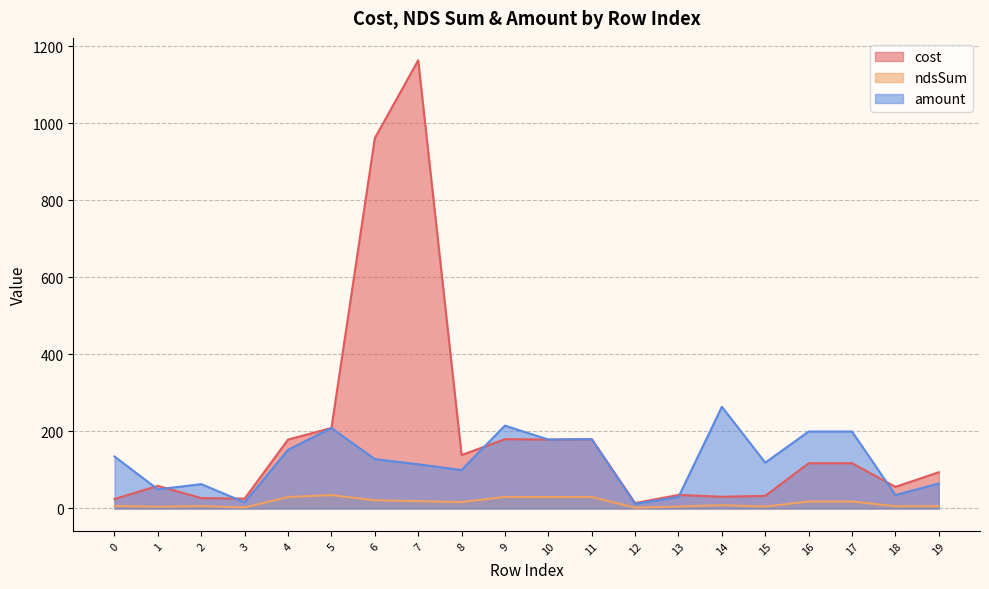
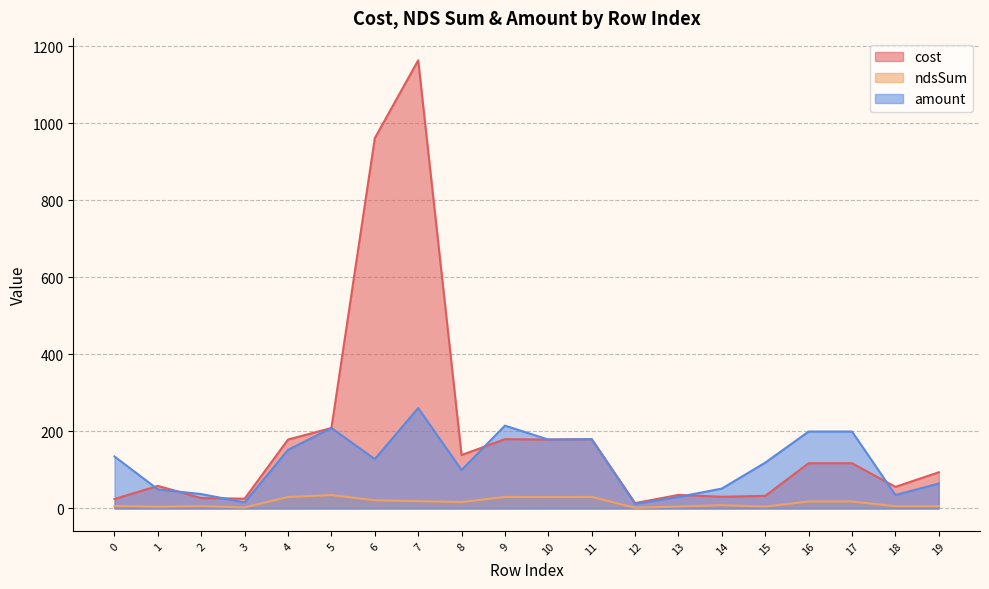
amount, 2: 60 -> 40
amount, 7: 110 -> 260
amount, 14: 260 -> 50
